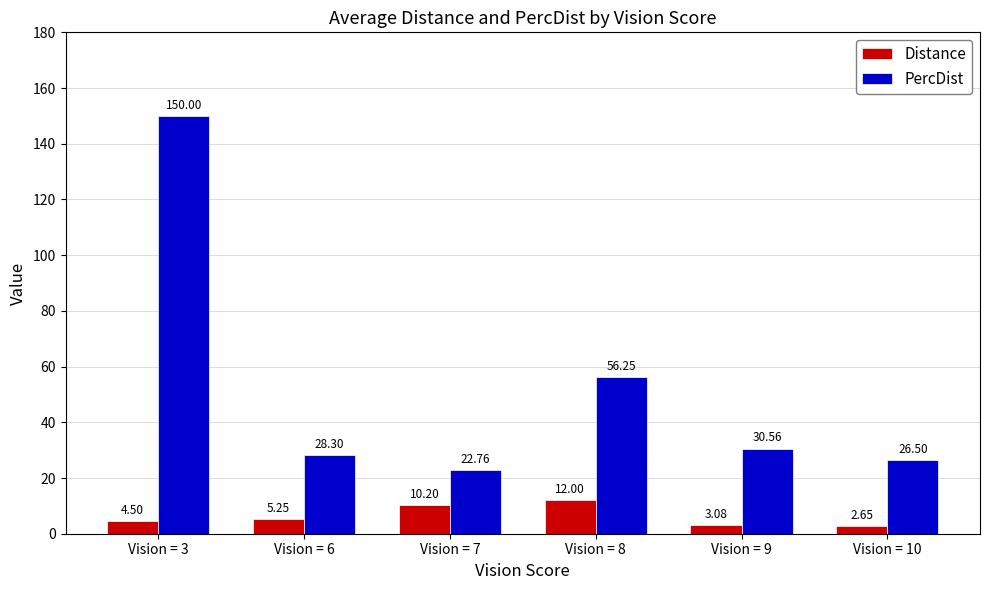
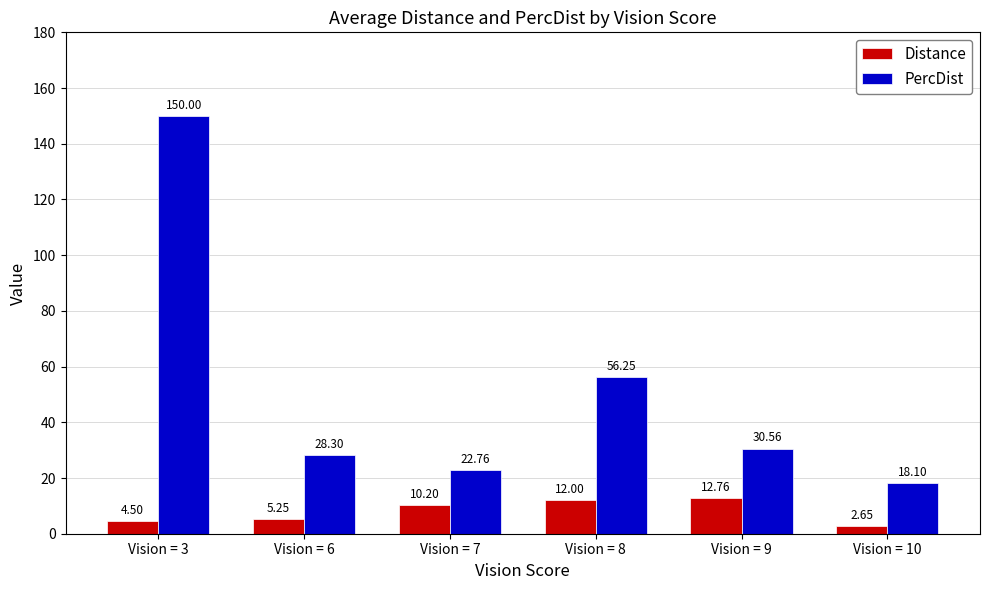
Distance, Vision = 9: 3.08 -> 12.76
PercDist, Vision = 10: 26.50 -> 18.10
